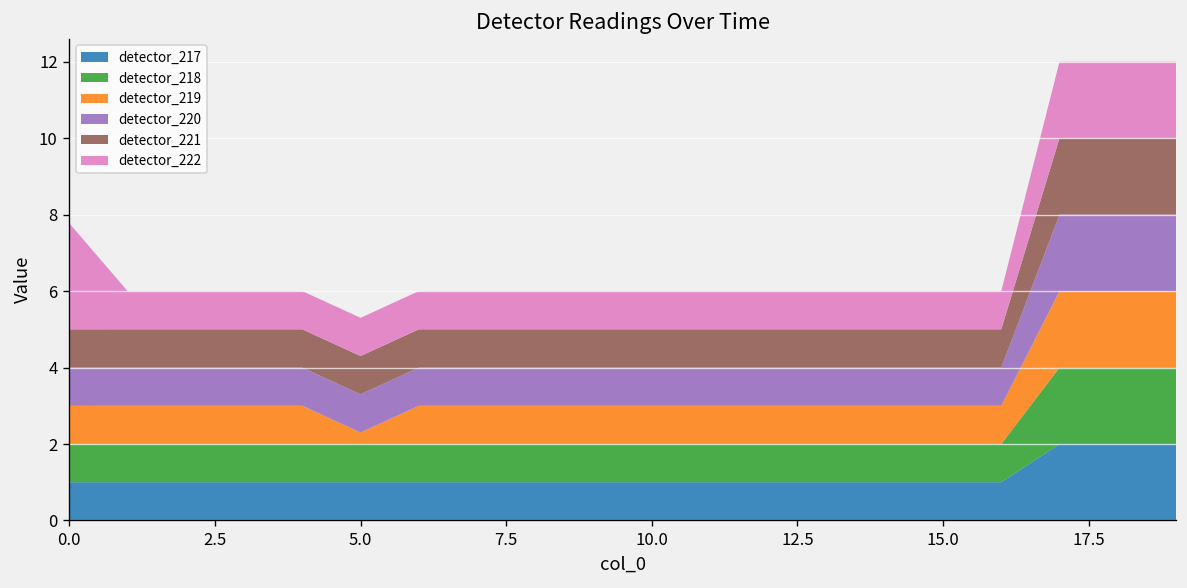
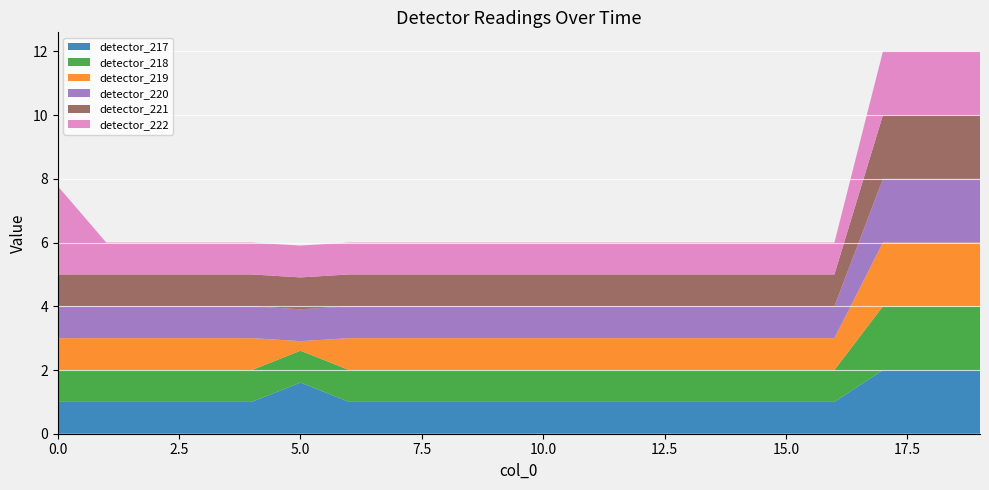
detector_217, 5.0: 1.0 -> 1.6
